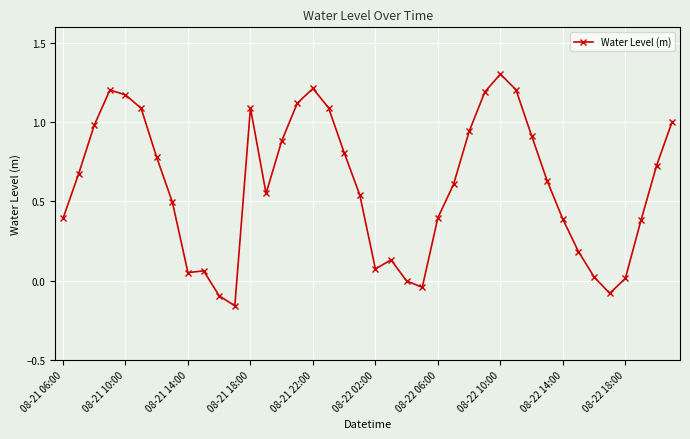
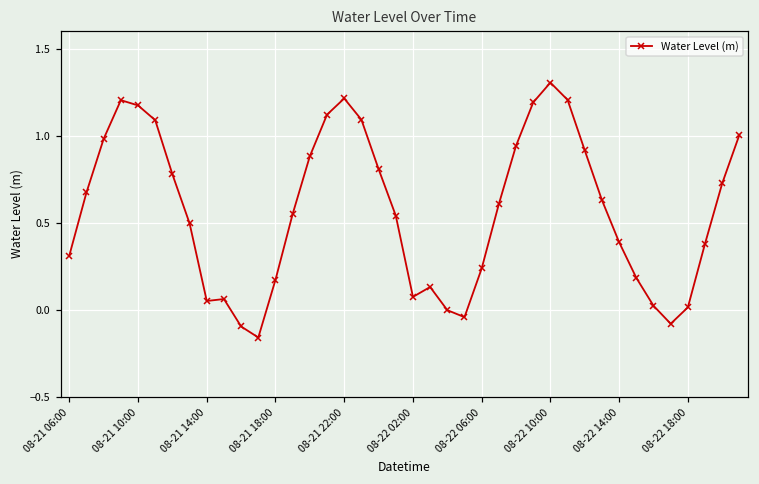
08-21 06:00: 0.39 -> 0.31
08-21 18:00: 1.09 -> 0.17
08-22 06:00: 0.40 -> 0.24
